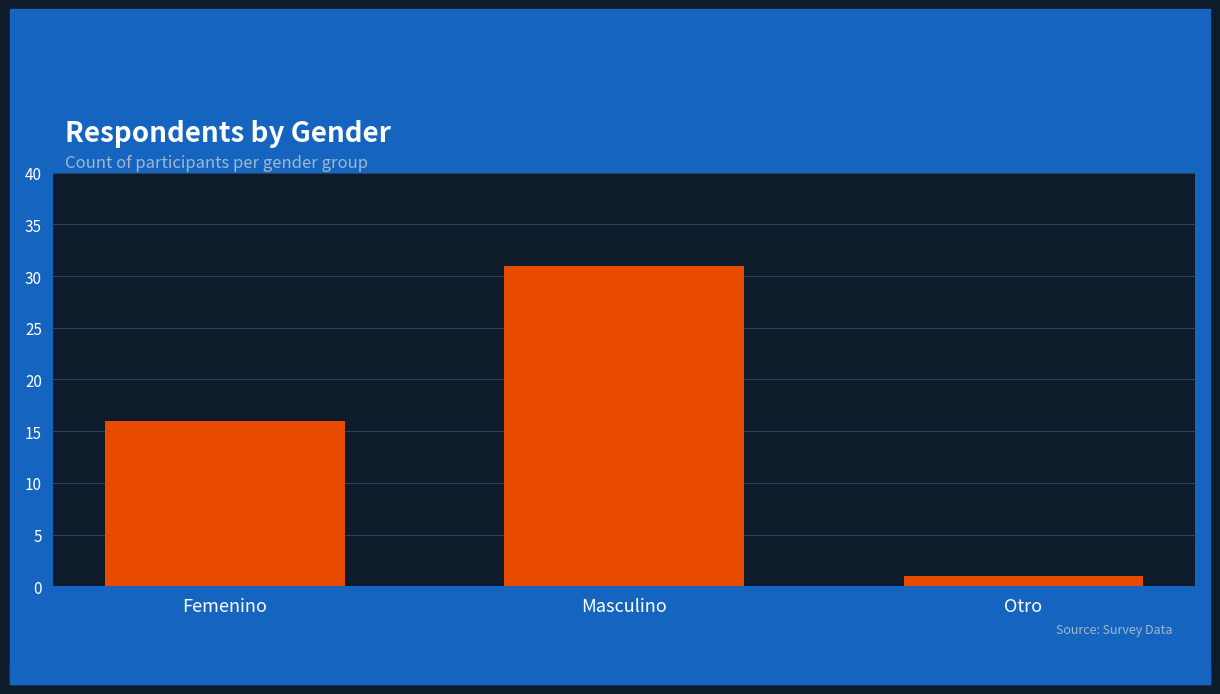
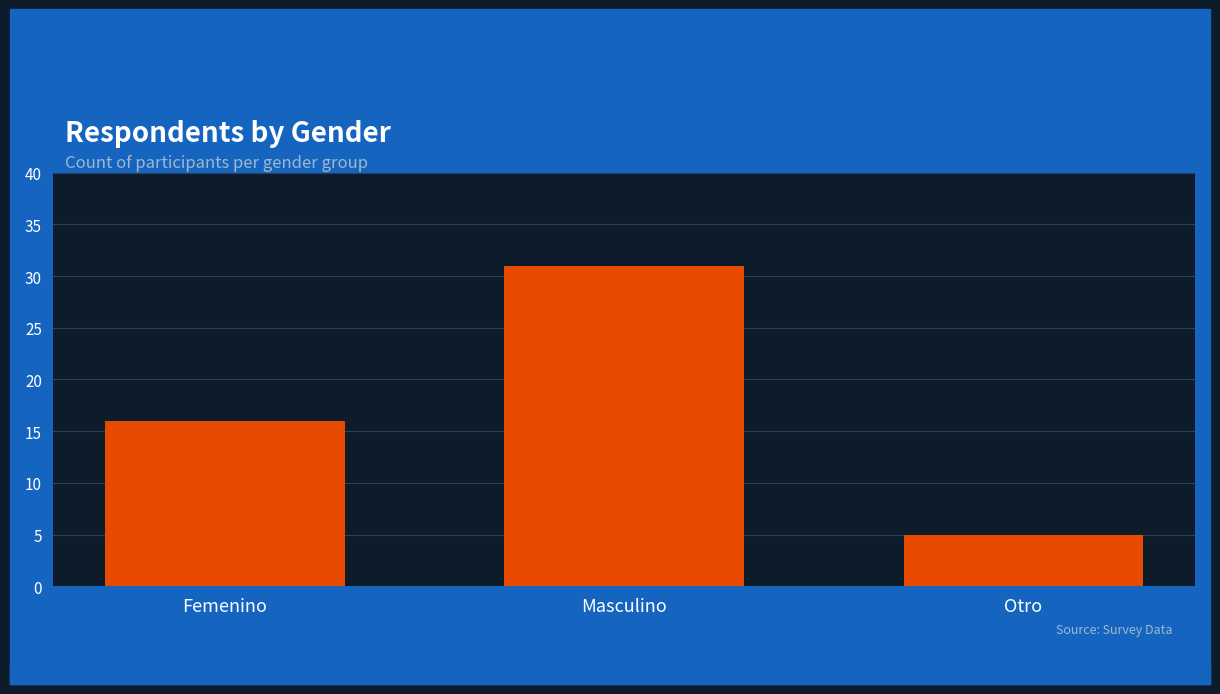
Otro: 1 -> 5
